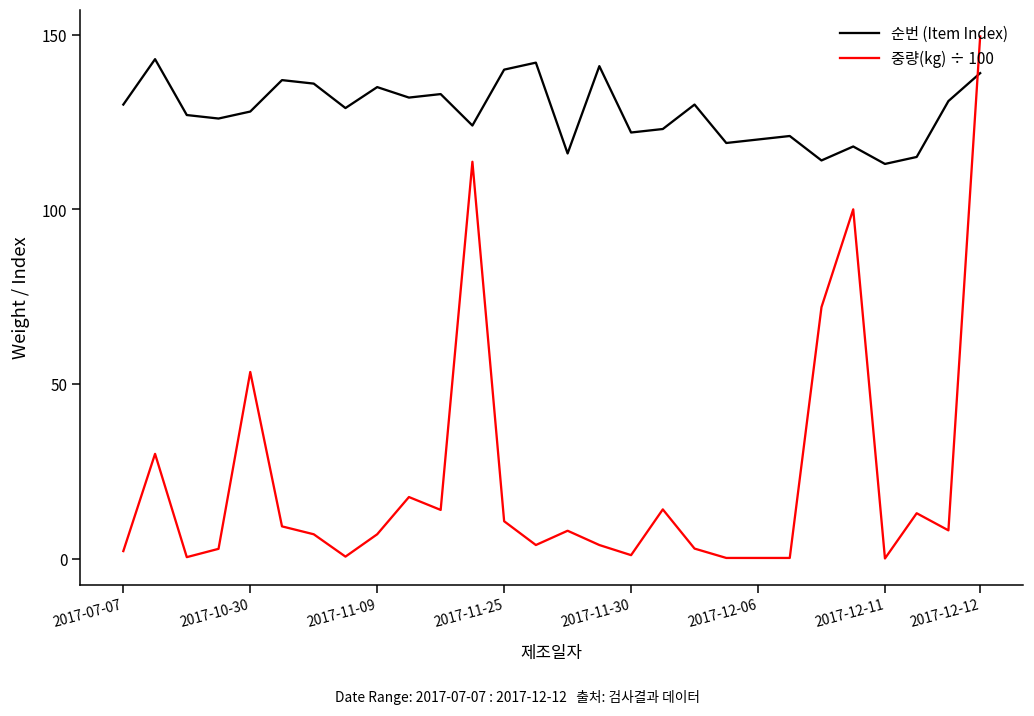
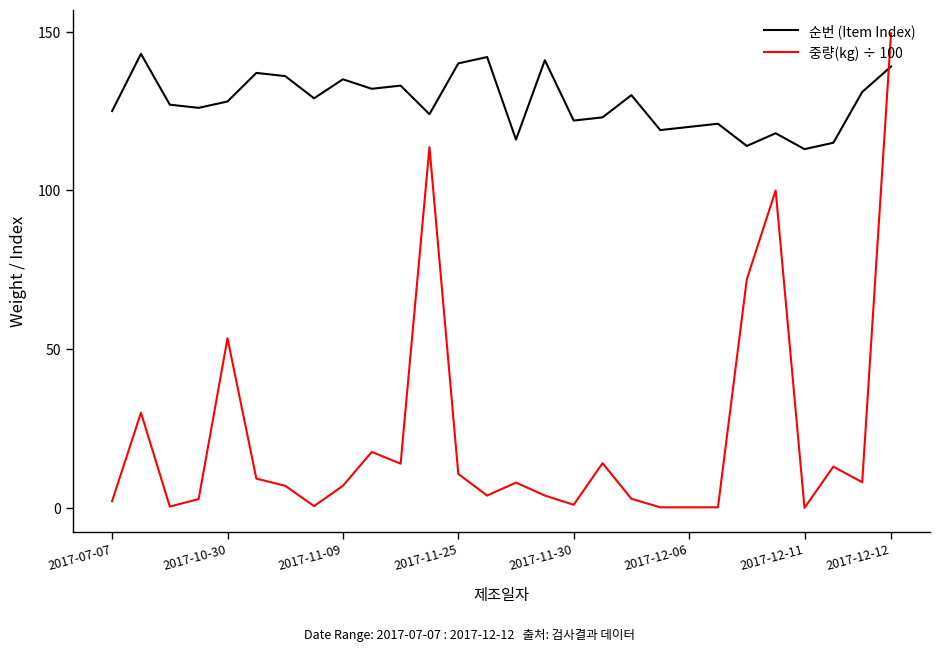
순번 (Item Index), 2017-07-07: 130 -> 125
